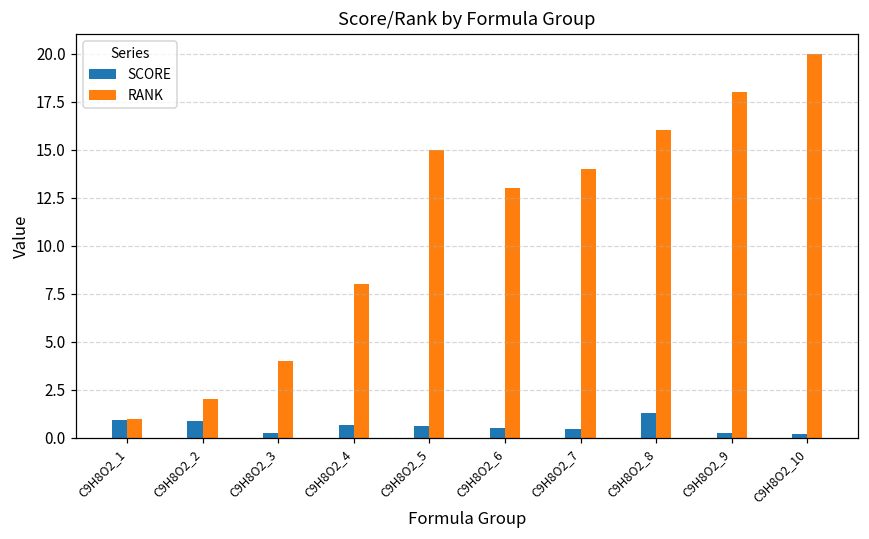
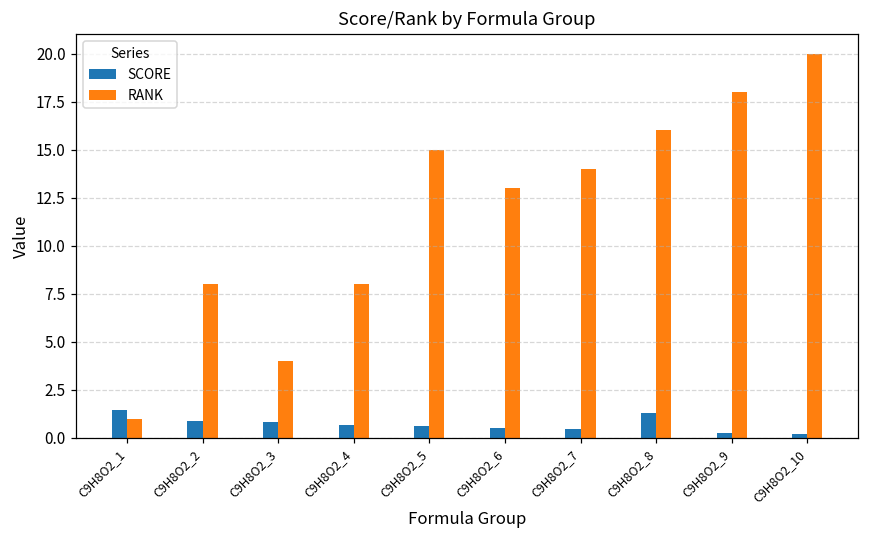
SCORE, C9H8O2_1: 0.9 -> 1.4
RANK, C9H8O2_2: 2 -> 8
SCORE, C9H8O2_3: 0.3 -> 0.8
